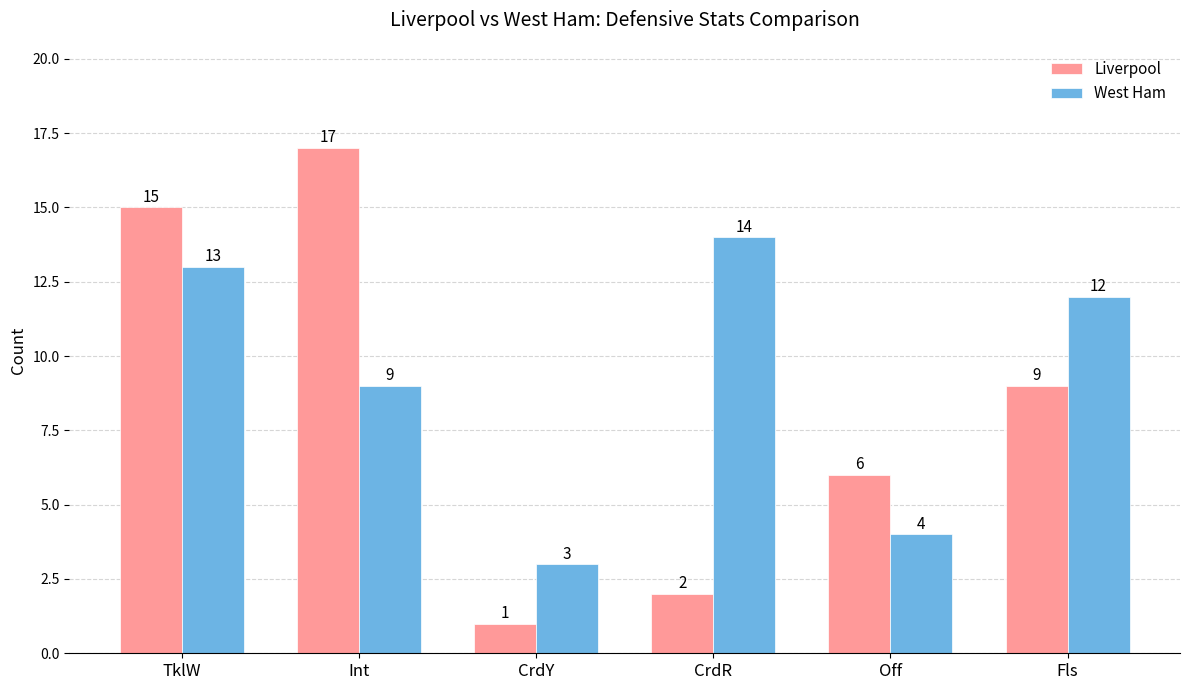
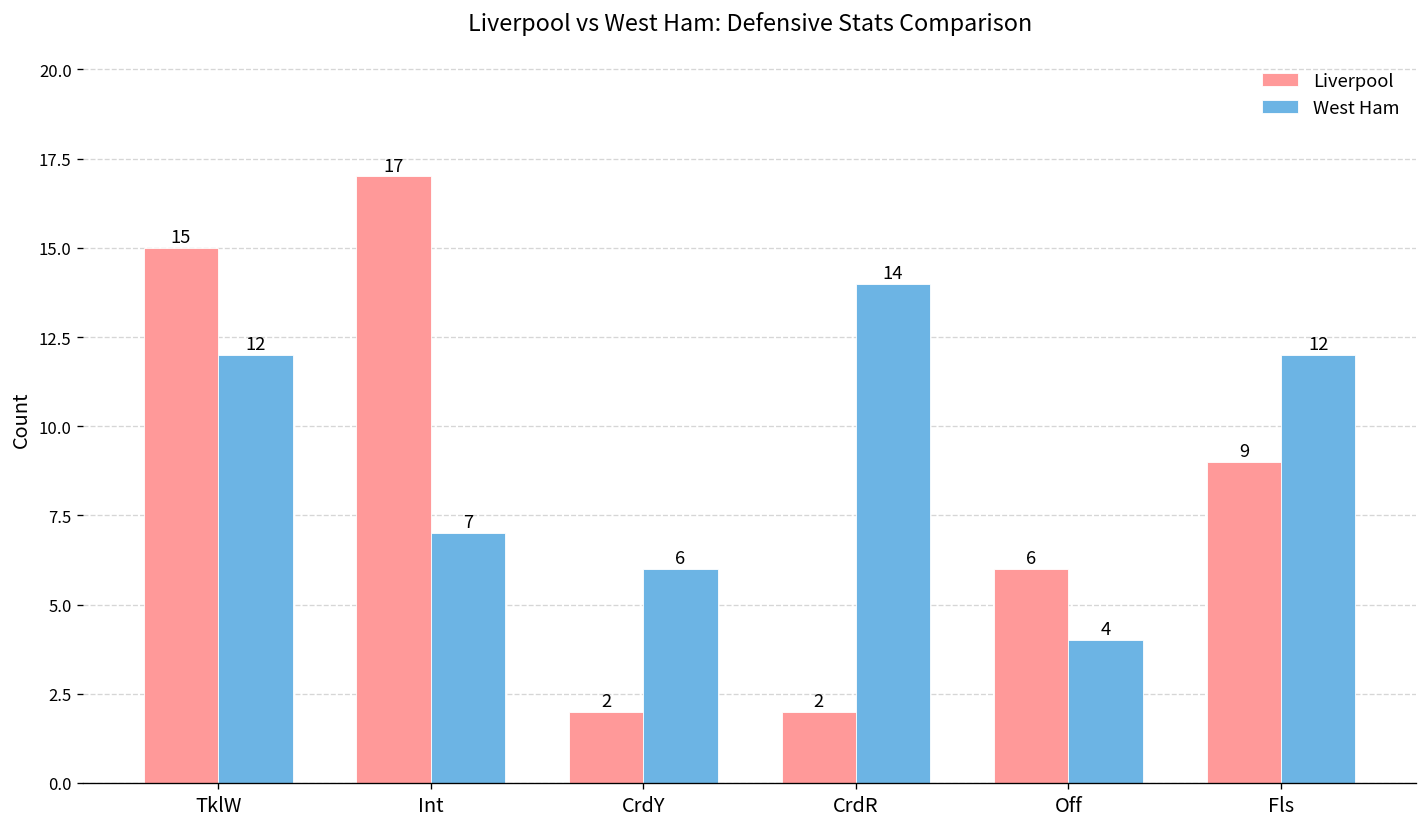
West Ham, TklW: 13 -> 12
West Ham, Int: 9 -> 7
Liverpool, CrdY: 1 -> 2
West Ham, CrdY: 3 -> 6
